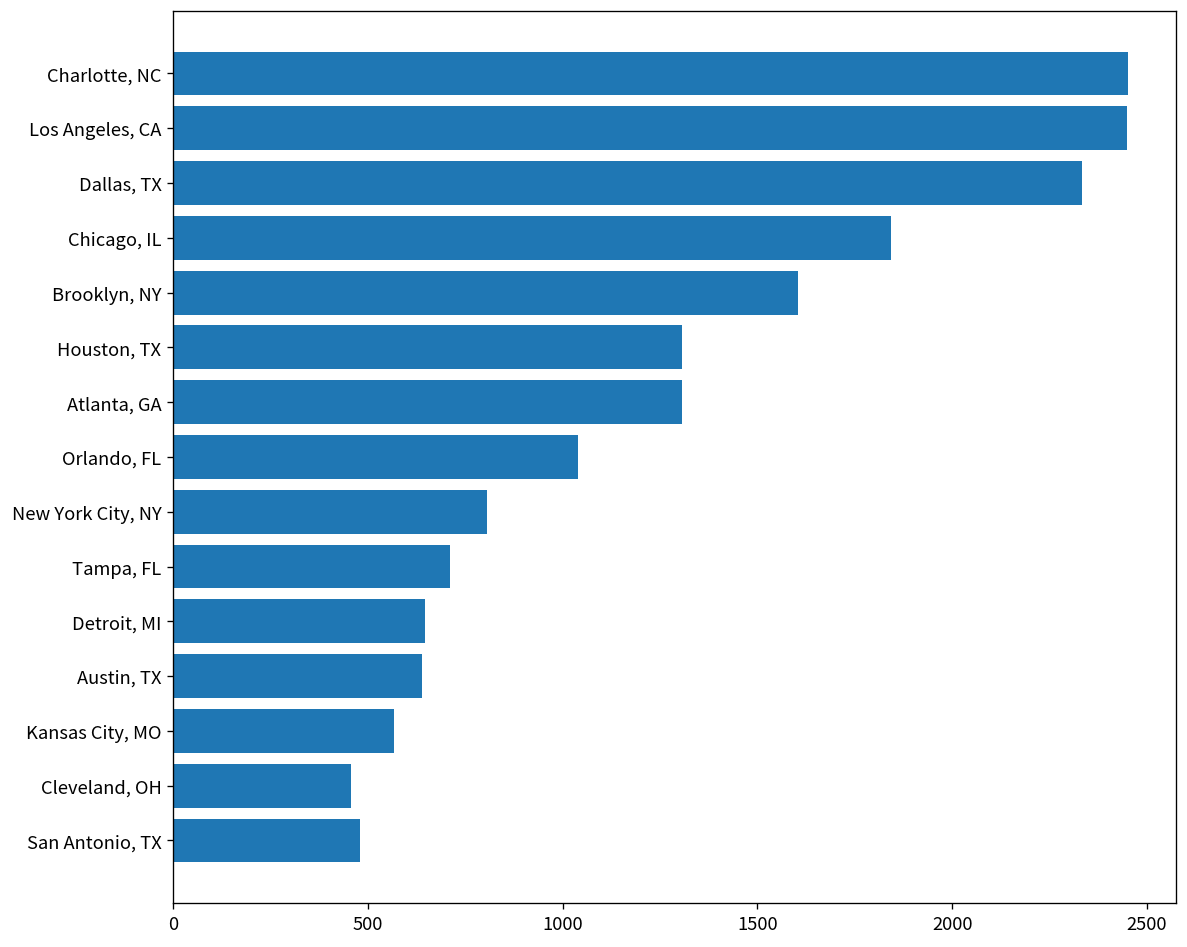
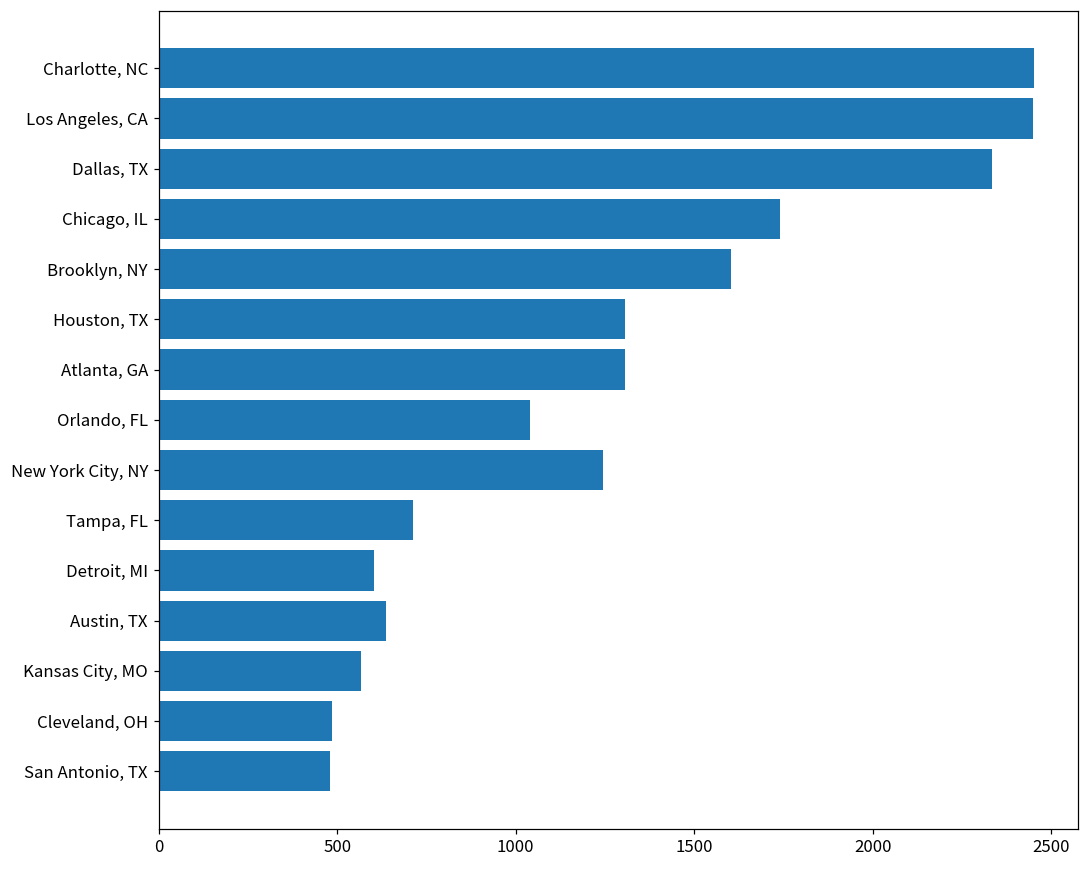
Chicago, IL: 1840 -> 1740
New York City, NY: 810 -> 1240
Detroit, MI: 650 -> 600
Cleveland, OH: 460 -> 490
